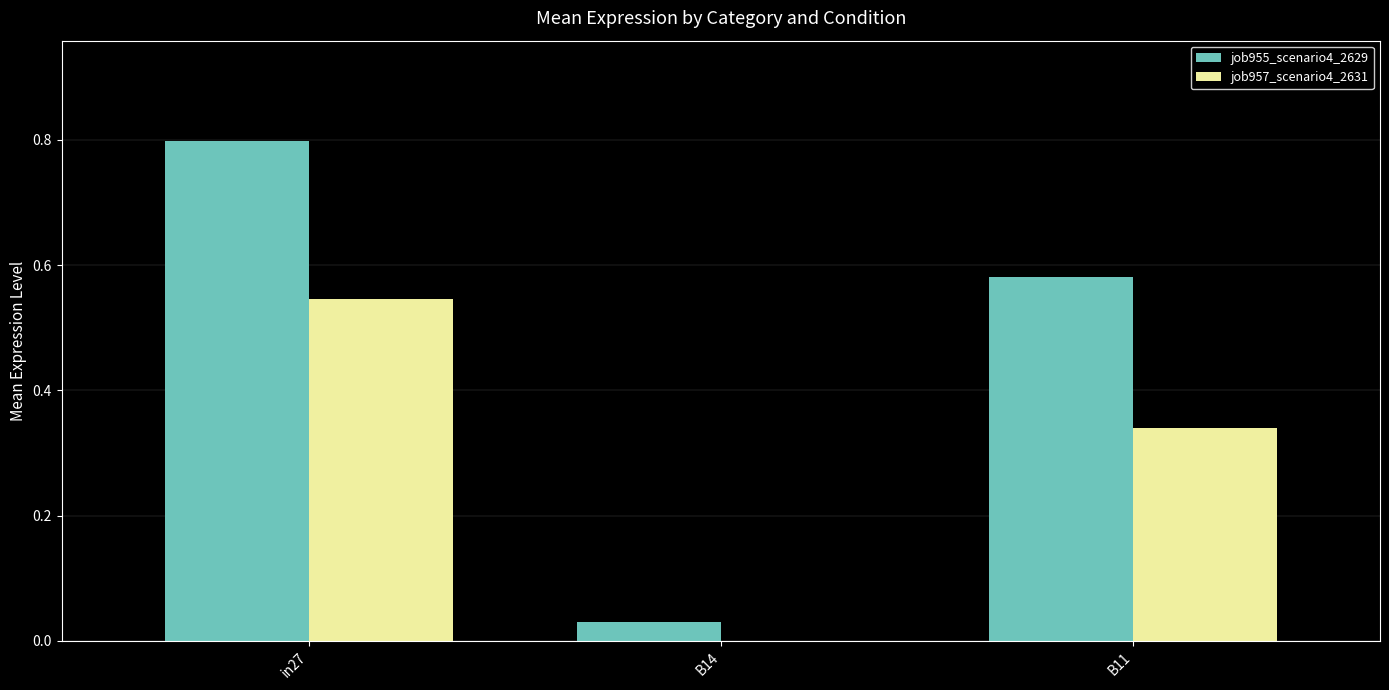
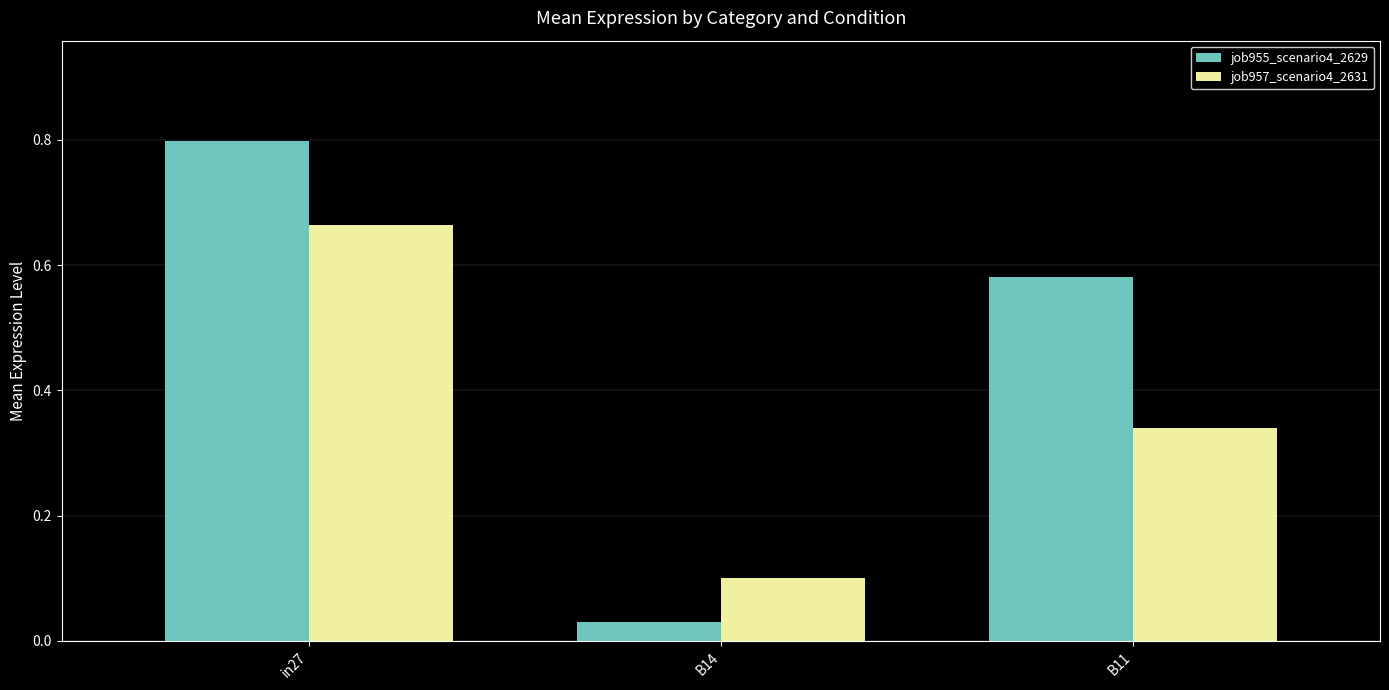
job957_scenario4_2631, in27: 0.55 -> 0.66
job957_scenario4_2631, B14: 0.0 -> 0.1
